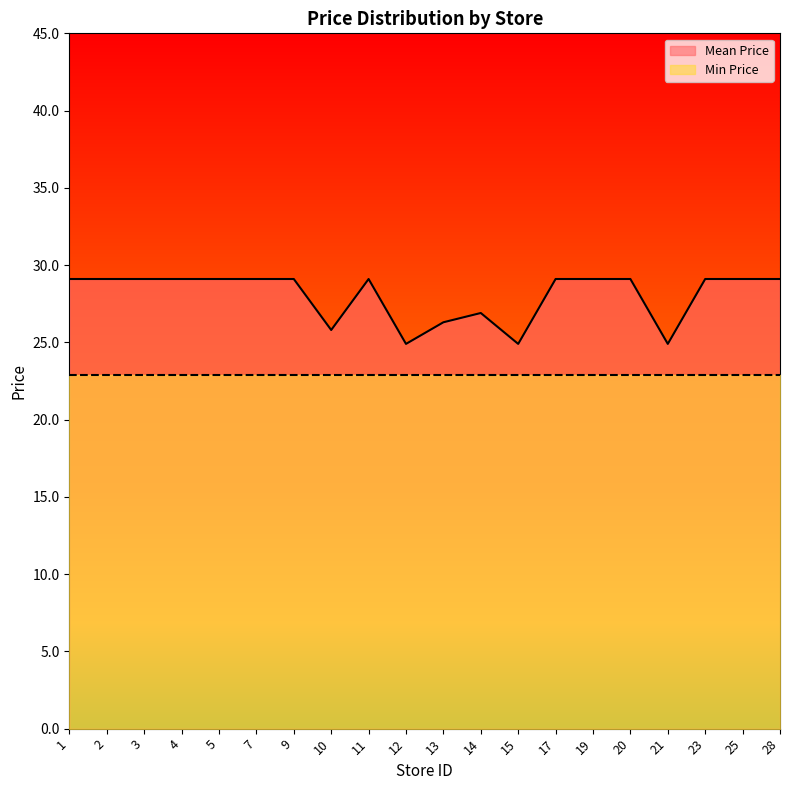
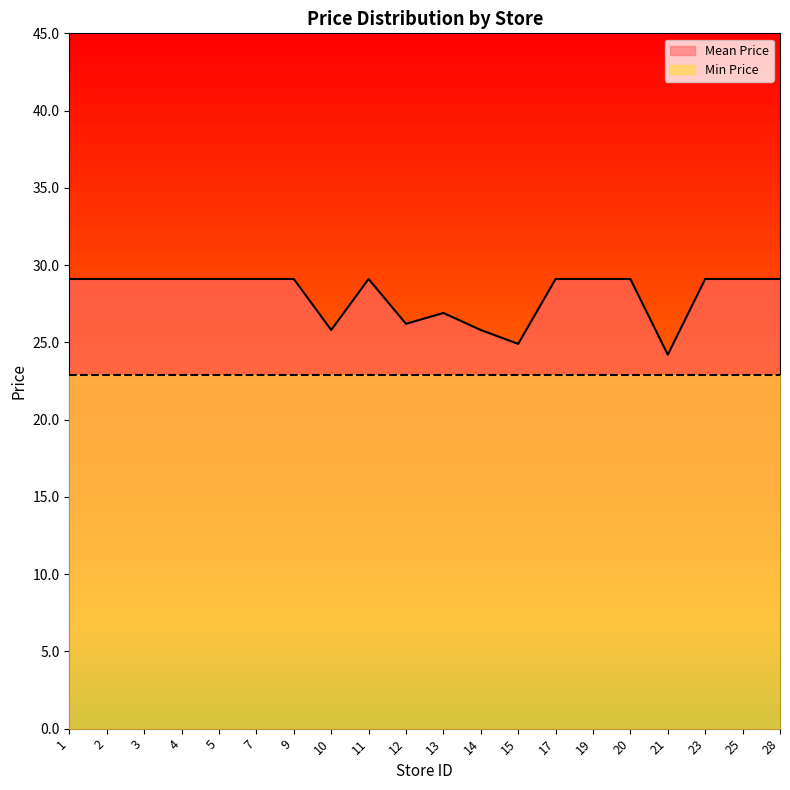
Mean Price, 12: 24.9 -> 26.2
Mean Price, 13: 26.3 -> 26.9
Mean Price, 14: 26.9 -> 25.8
Mean Price, 21: 24.9 -> 24.2
